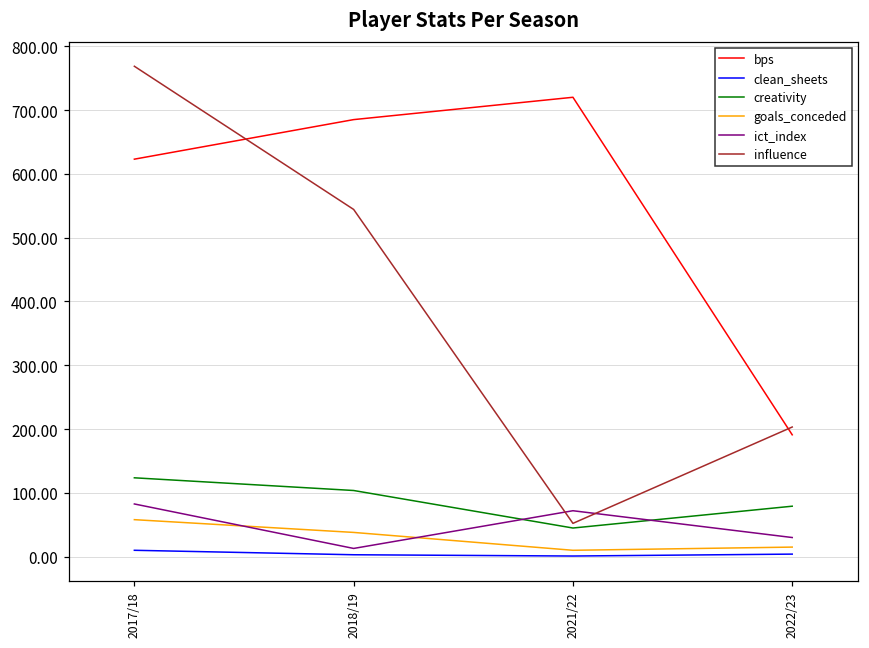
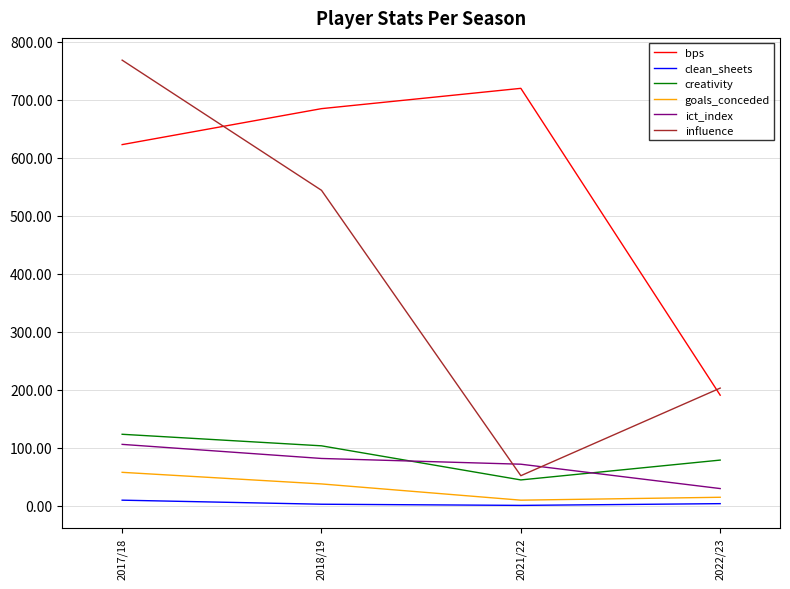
ict_index, 2017/18: 80 -> 110
ict_index, 2018/19: 10 -> 80
